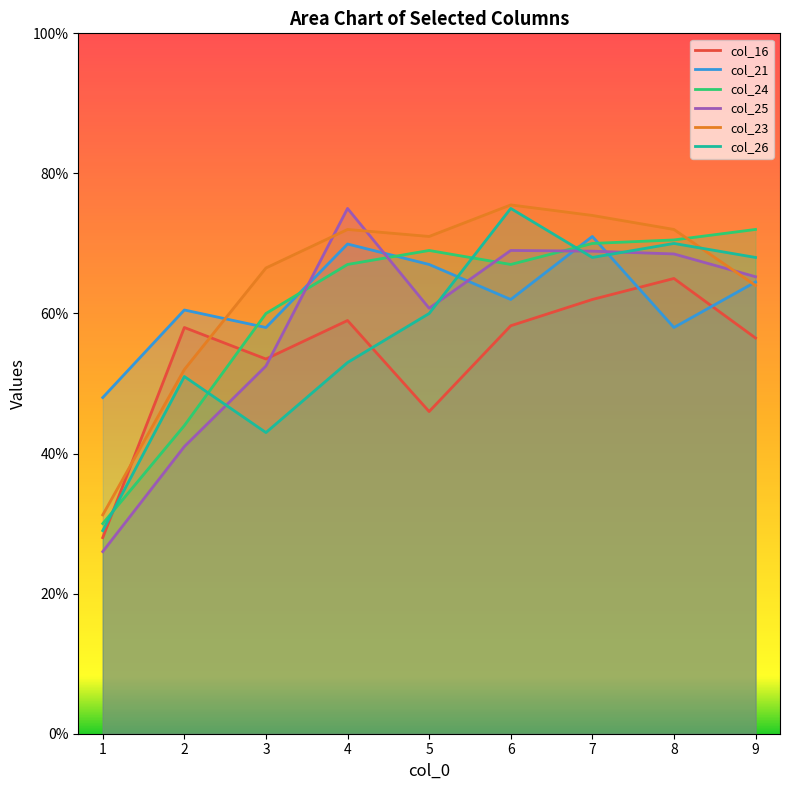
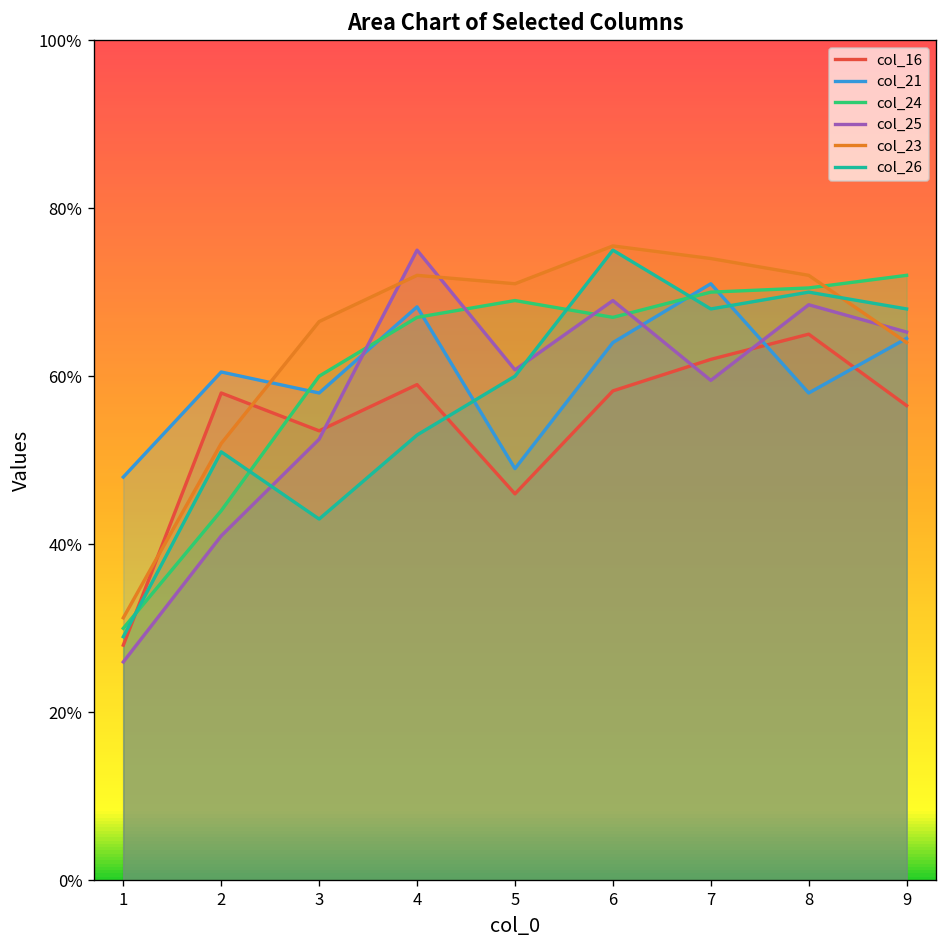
col_21, 4: 70% -> 68%
col_21, 5: 67% -> 49%
col_21, 6: 62% -> 64%
col_25, 7: 69% -> 60%
